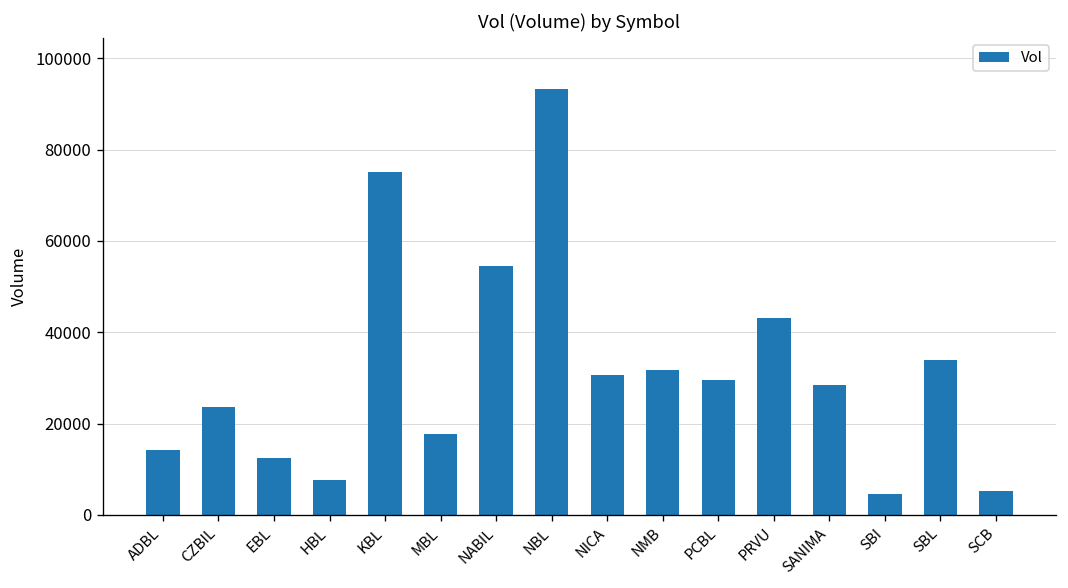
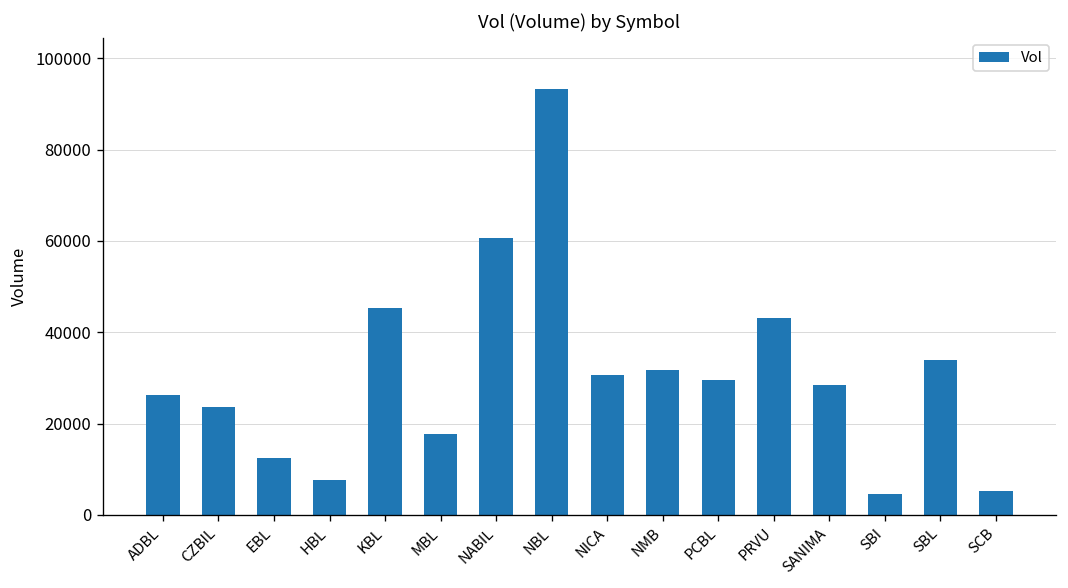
ADBL: 14000 -> 26000
KBL: 75000 -> 45000
NABIL: 54000 -> 61000
